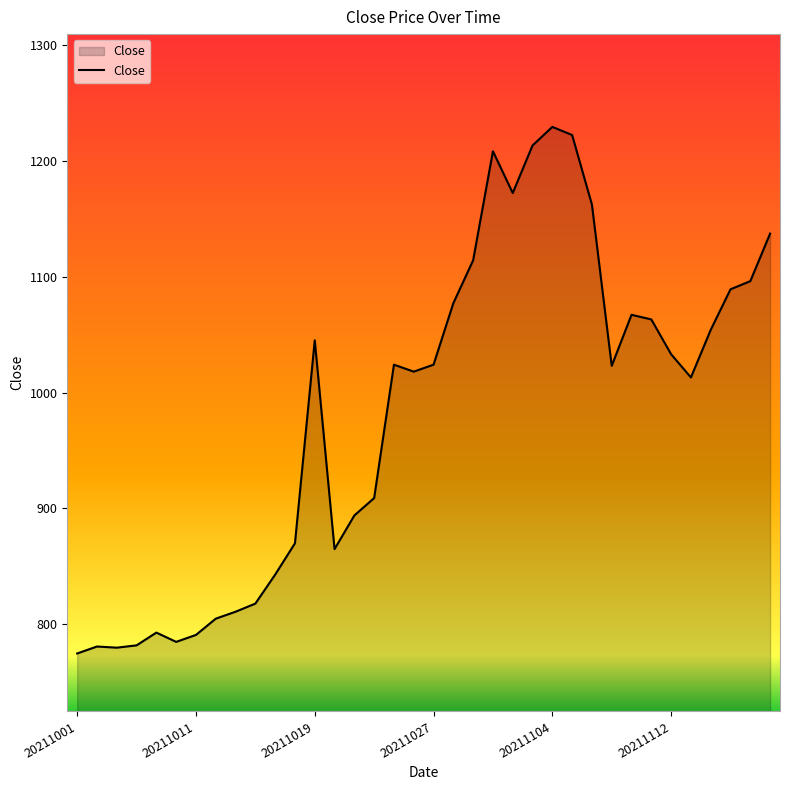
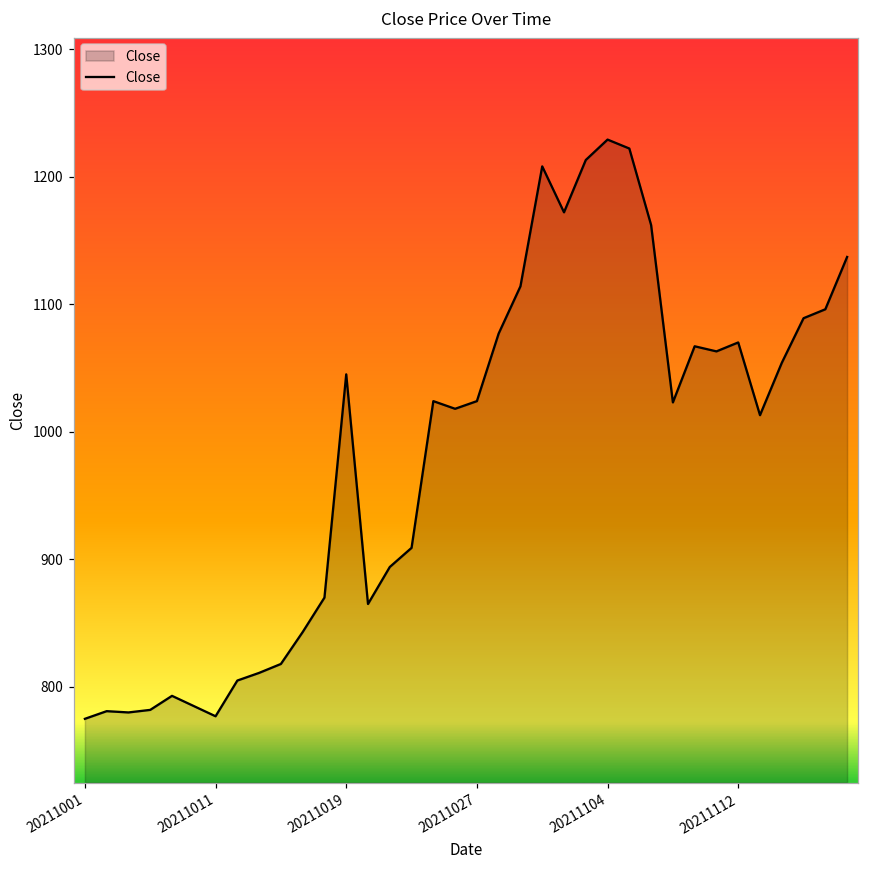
20211011: 791 -> 777
20211112: 1033 -> 1070
